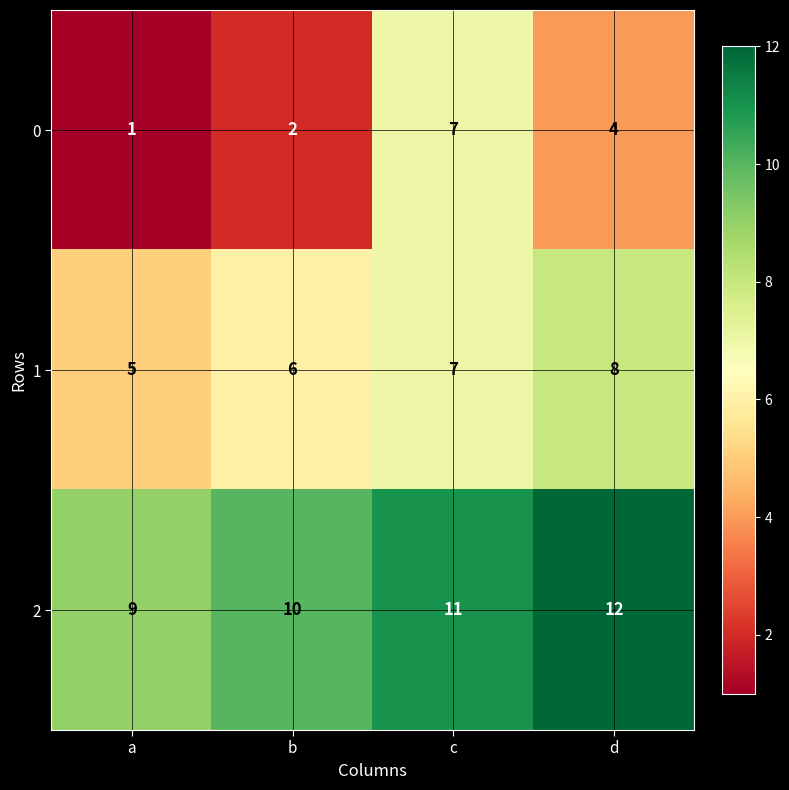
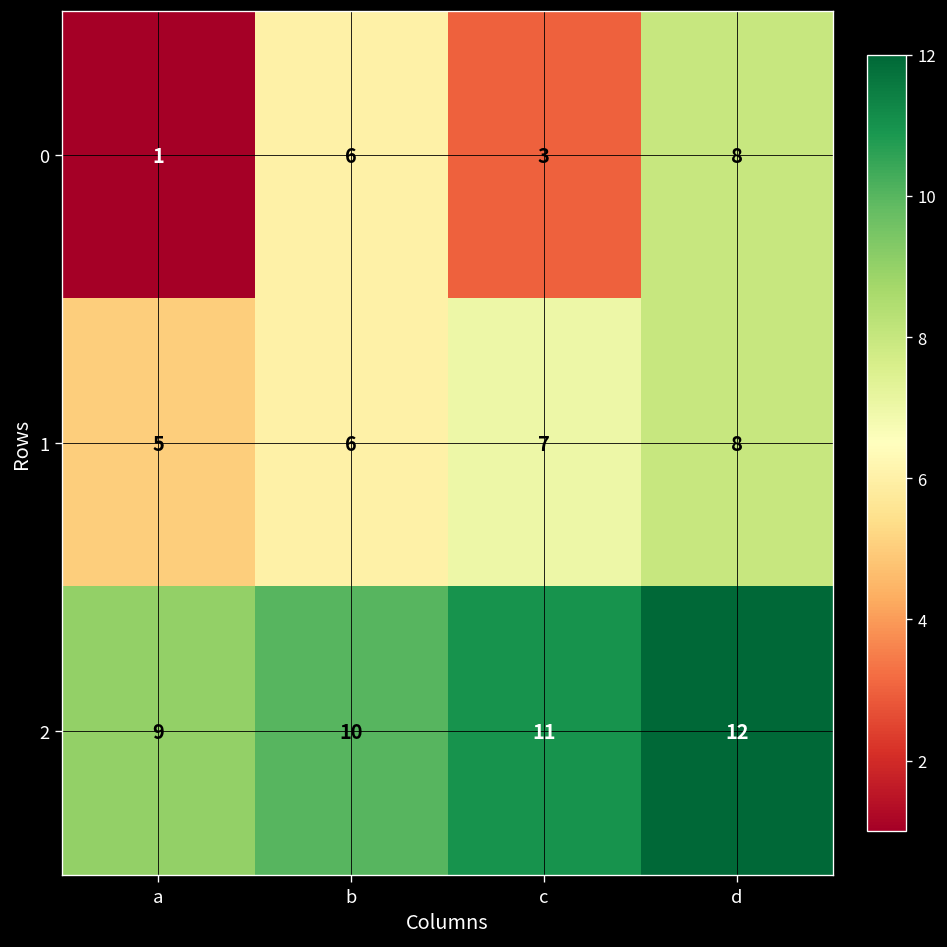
0, b: 2 -> 6
0, c: 7 -> 3
0, d: 4 -> 8
